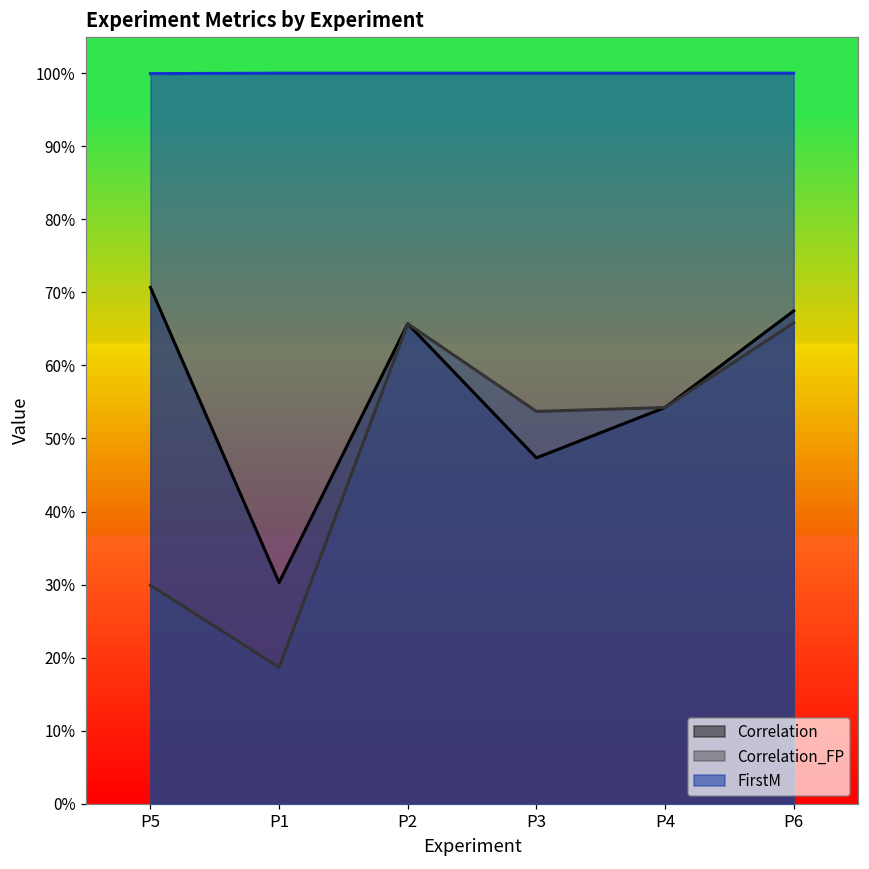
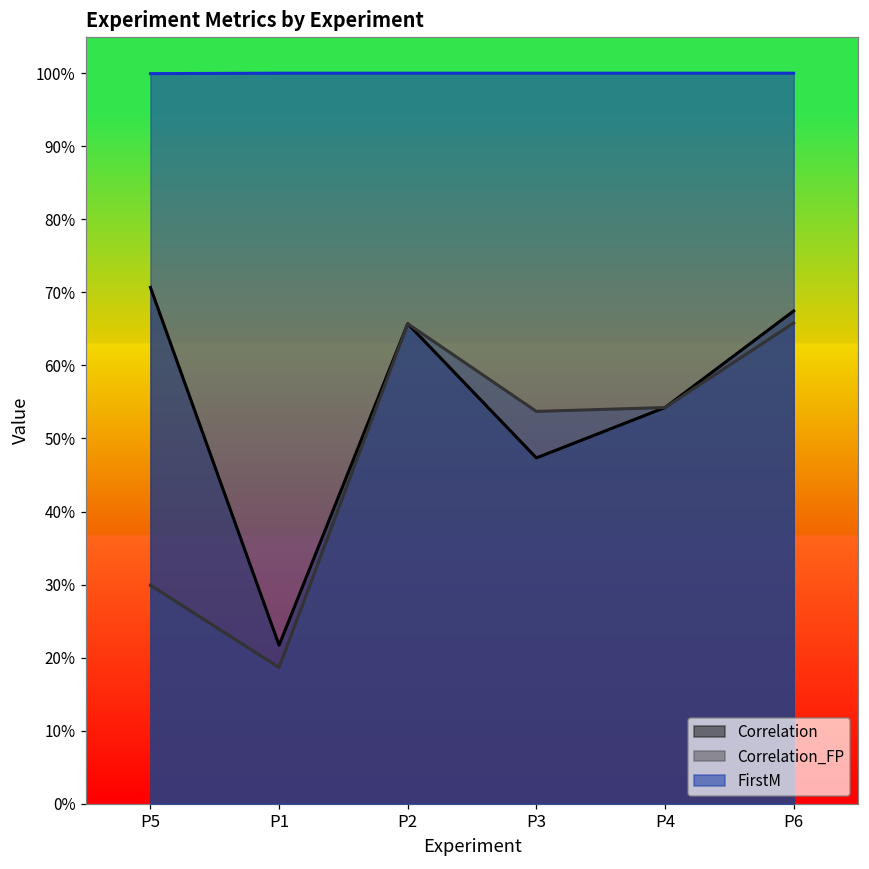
Correlation, P1: 30% -> 22%
